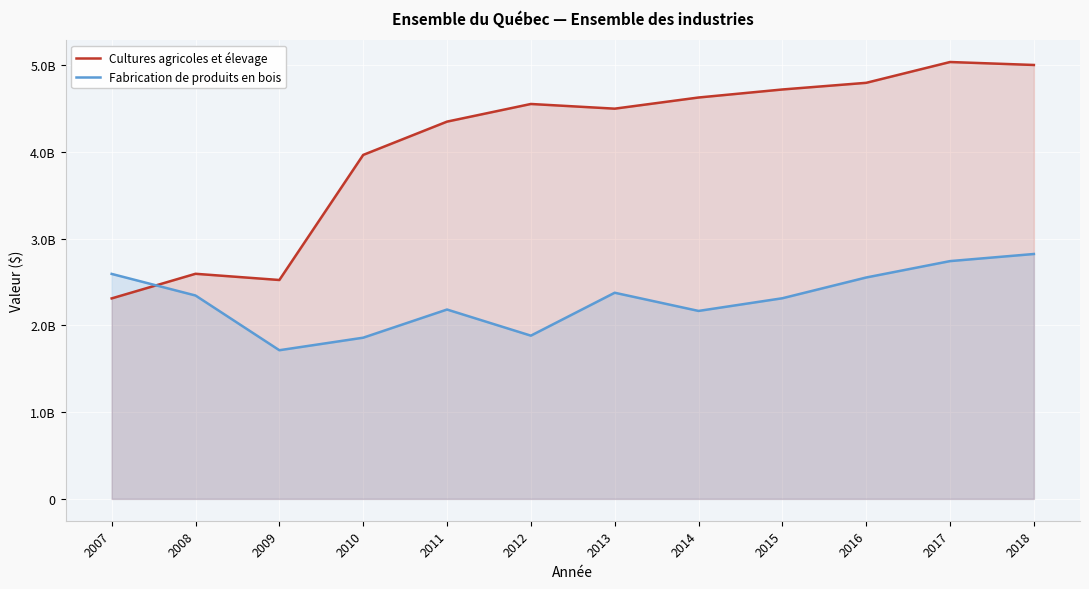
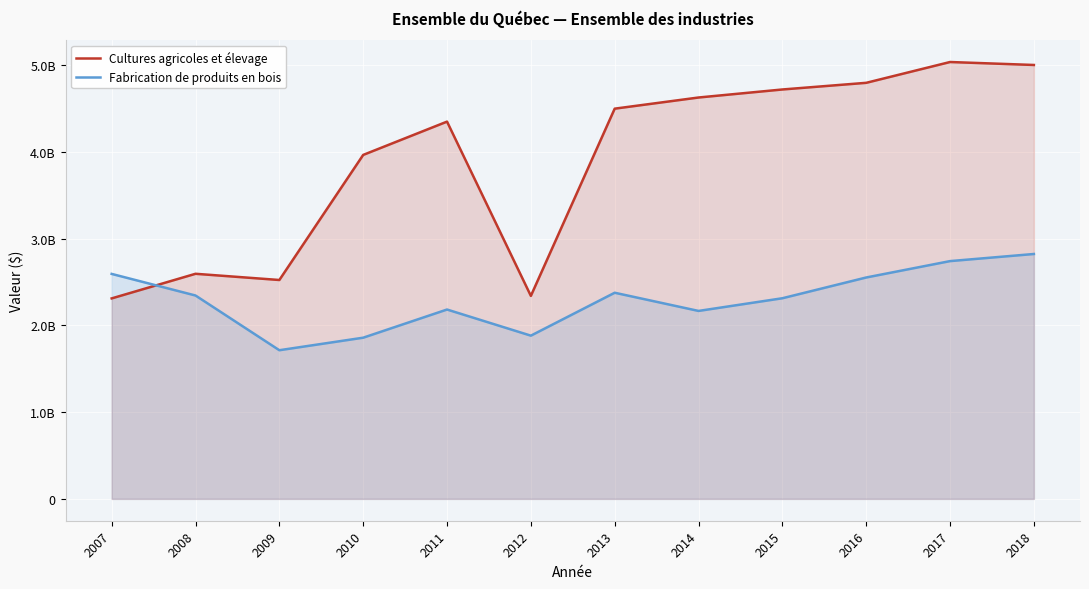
Cultures agricoles et élevage, 2012: 4600000000 -> 2300000000
